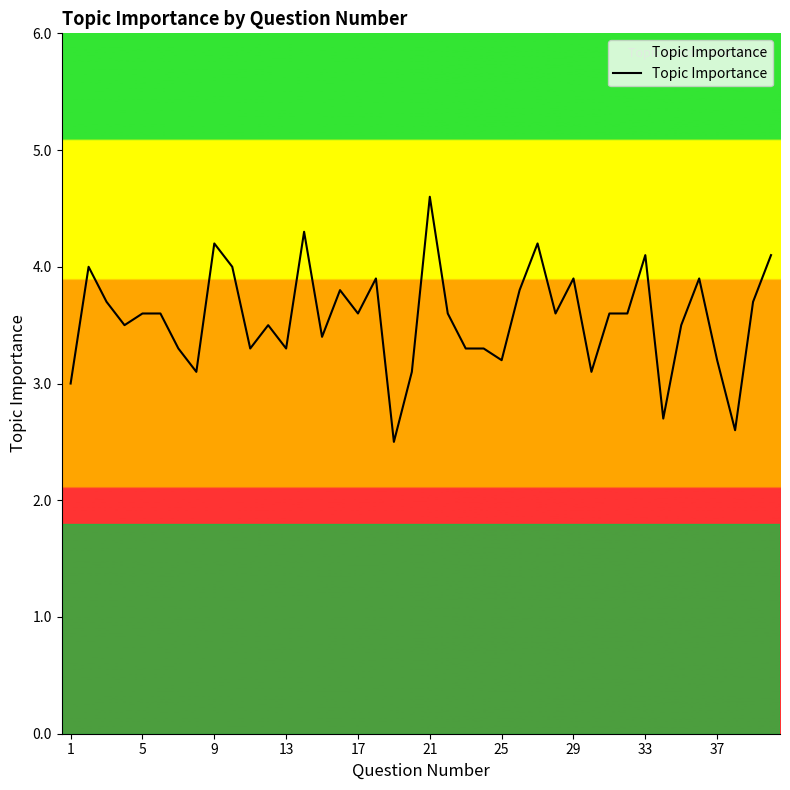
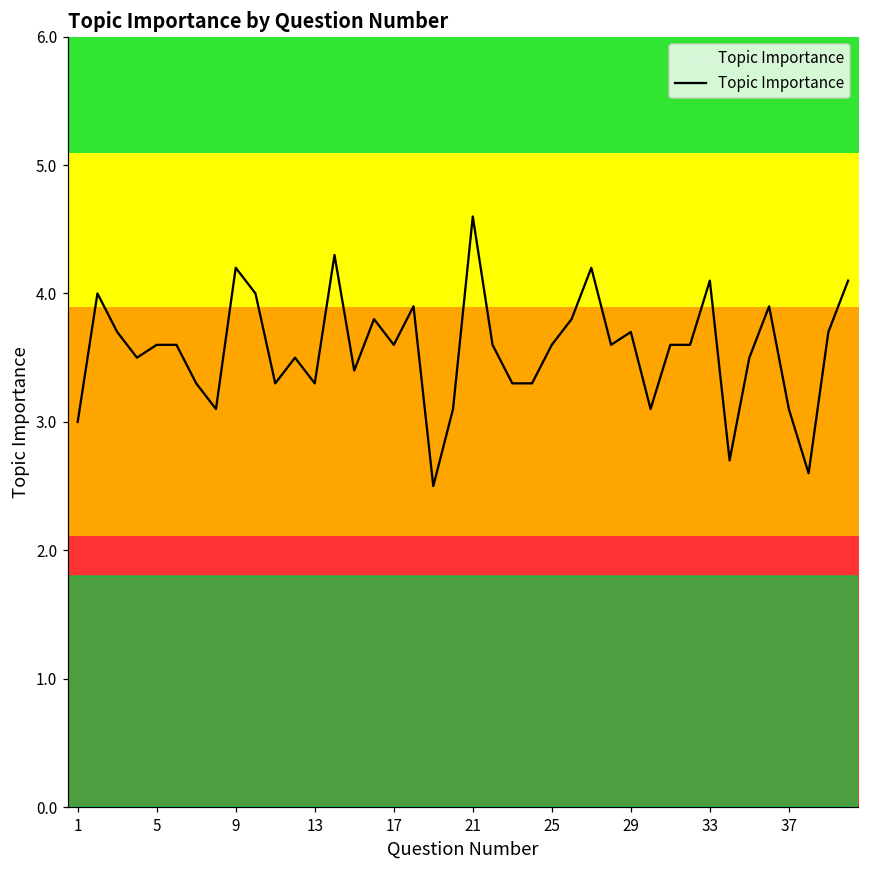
25: 3.2 -> 3.6
29: 3.9 -> 3.7
37: 3.2 -> 3.1
